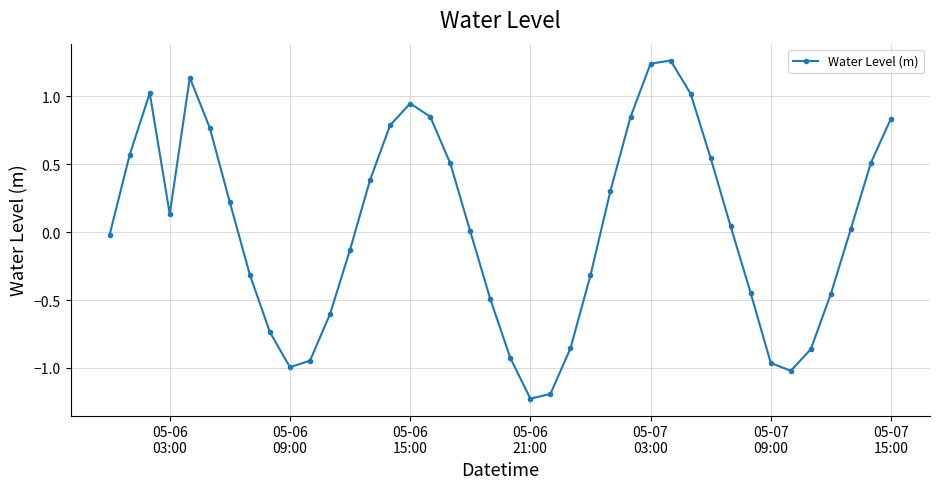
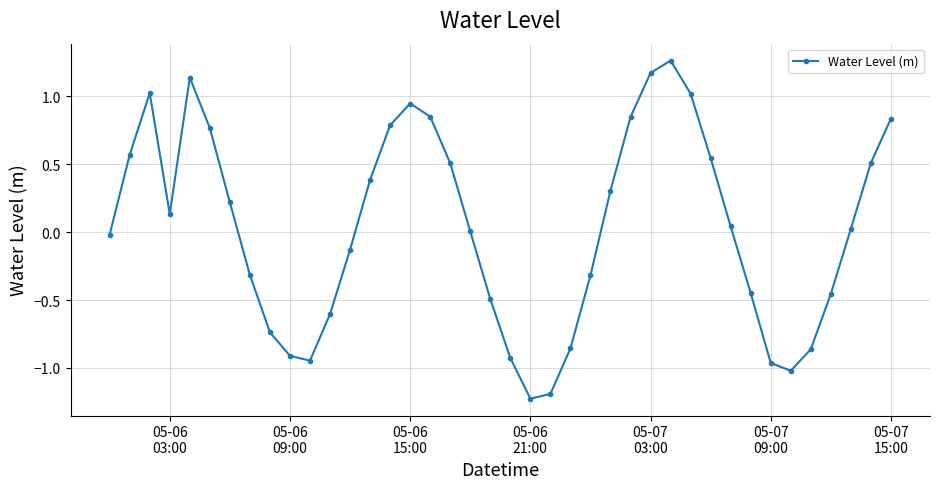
05-06 09:00: -0.99 -> -0.91
05-07 03:00: 1.24 -> 1.17
